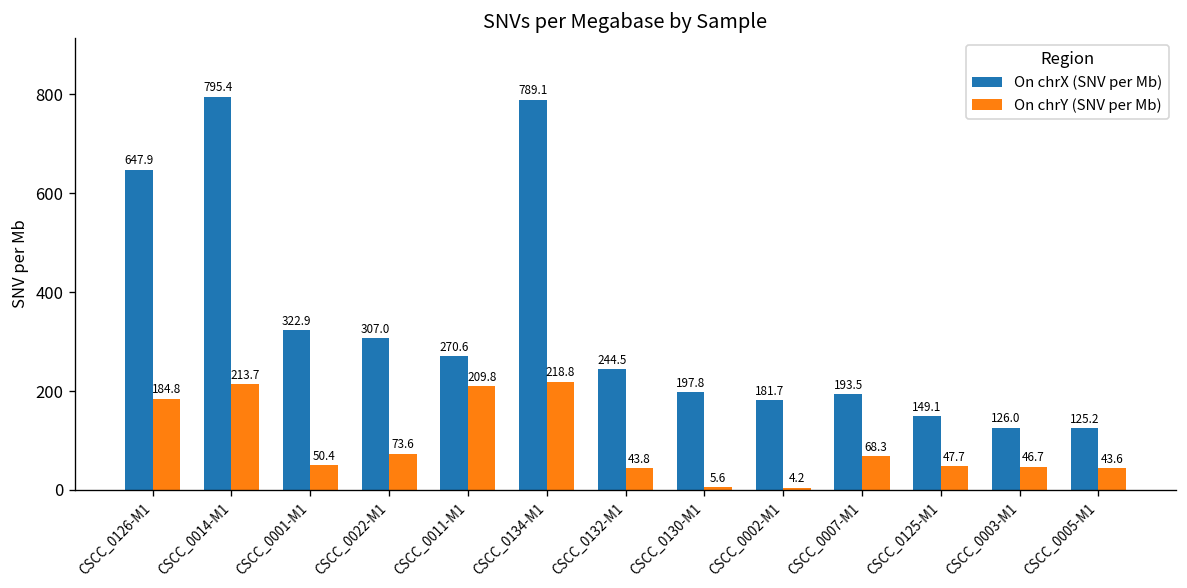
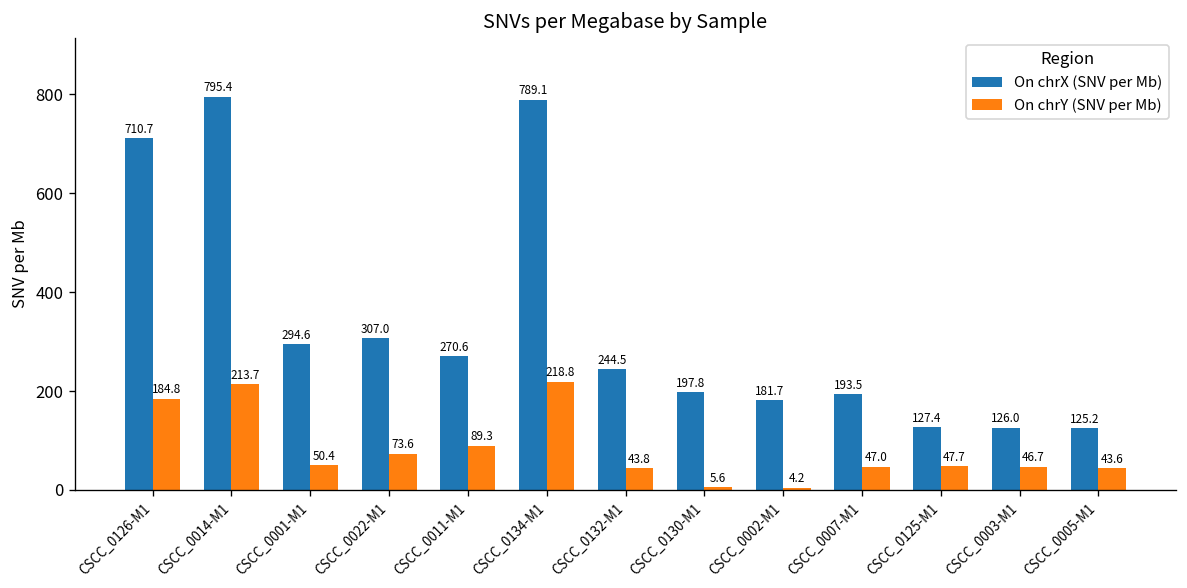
On chrX (SNV per Mb), CSCC_0126-M1: 647.9 -> 710.7
On chrX (SNV per Mb), CSCC_0001-M1: 322.9 -> 294.6
On chrY (SNV per Mb), CSCC_0011-M1: 209.8 -> 89.3
On chrY (SNV per Mb), CSCC_0007-M1: 68.3 -> 47.0
On chrX (SNV per Mb), CSCC_0125-M1: 149.1 -> 127.4
